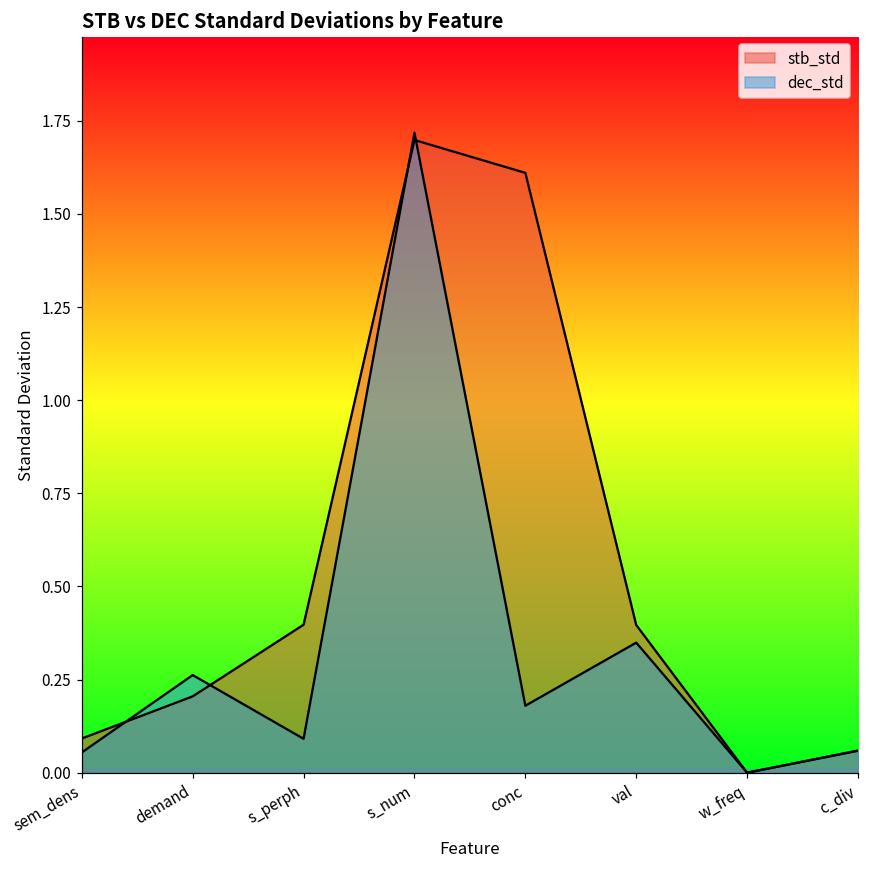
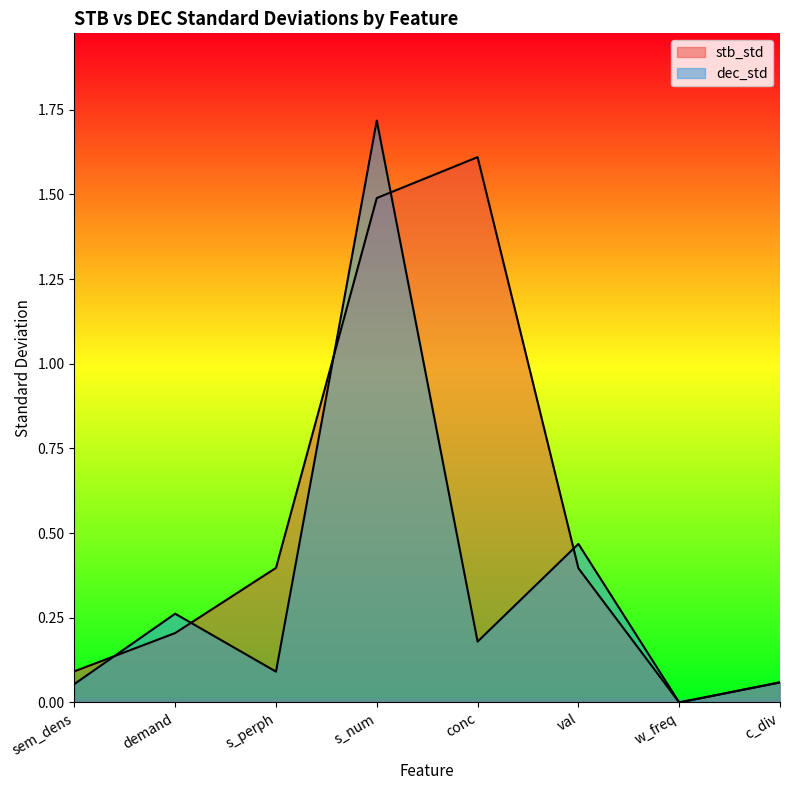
stb_std, s_num: 1.70 -> 1.49
dec_std, val: 0.35 -> 0.47
